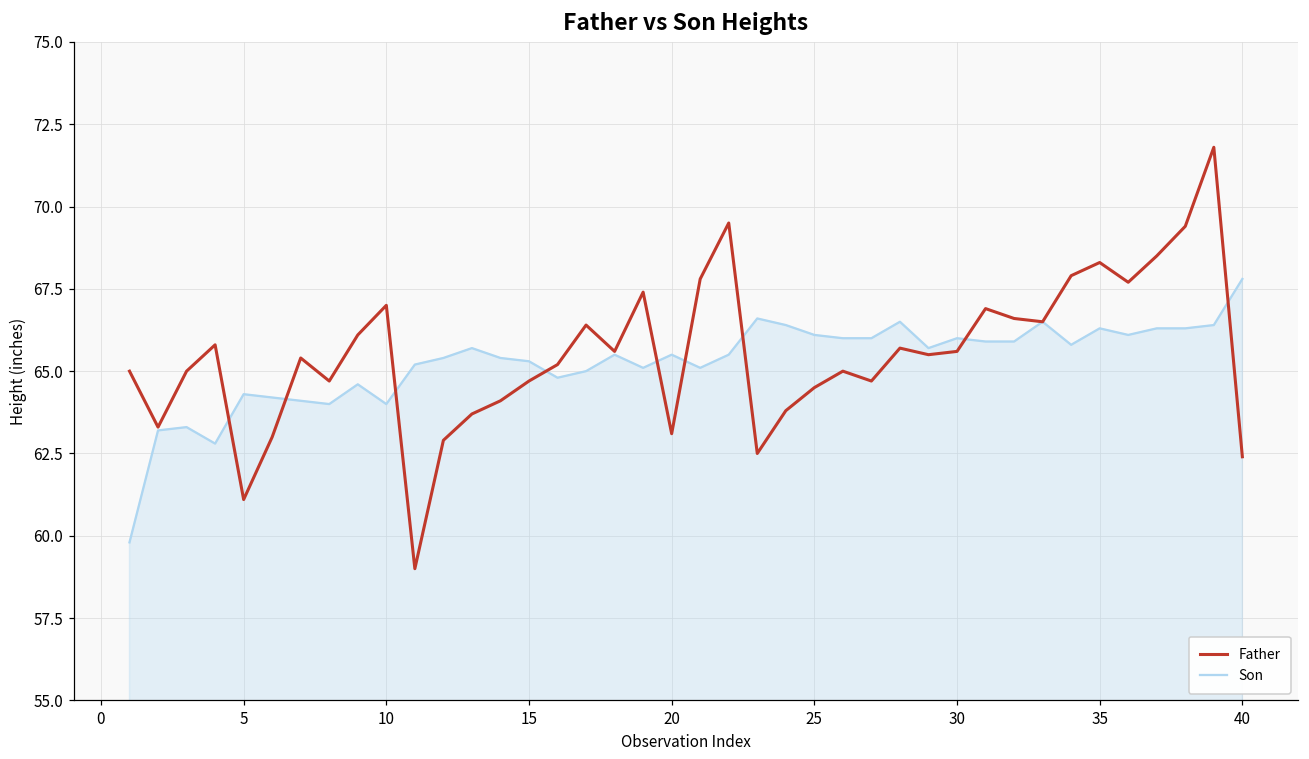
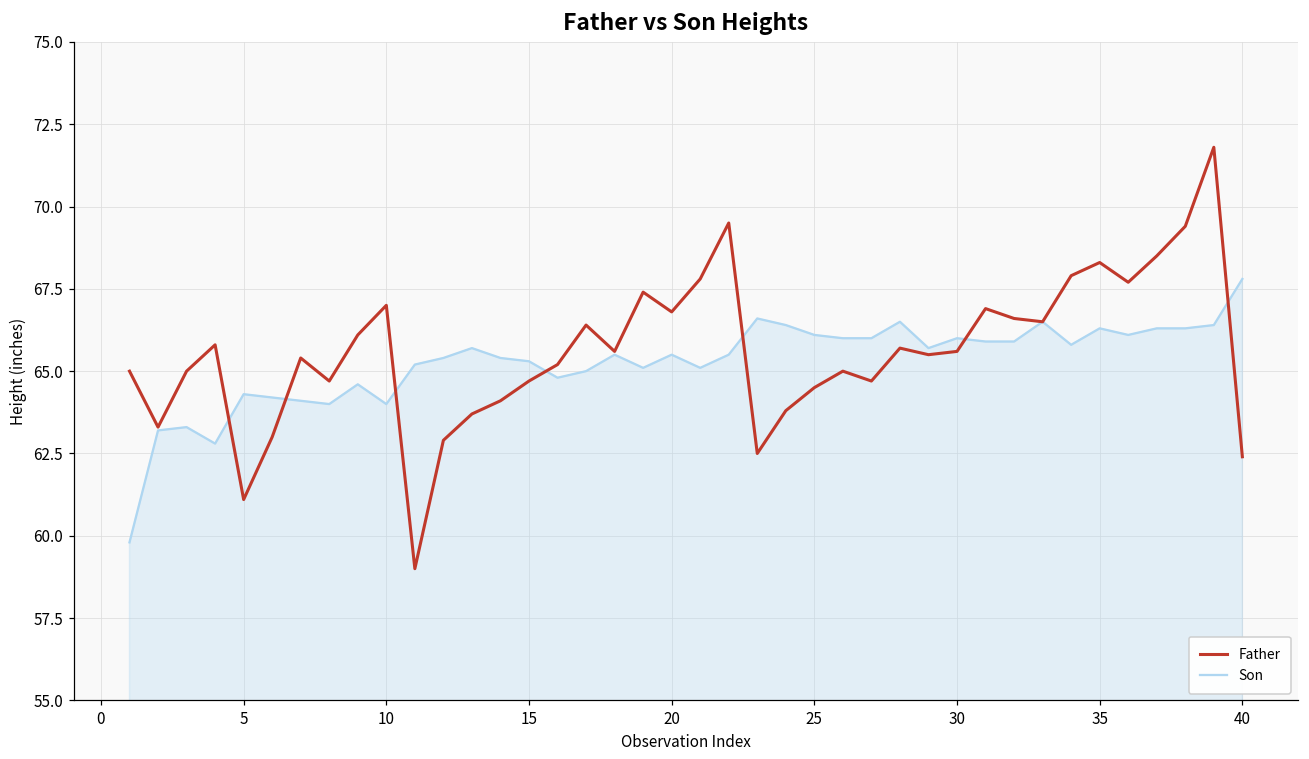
Father, 20: 63.1 -> 66.8
